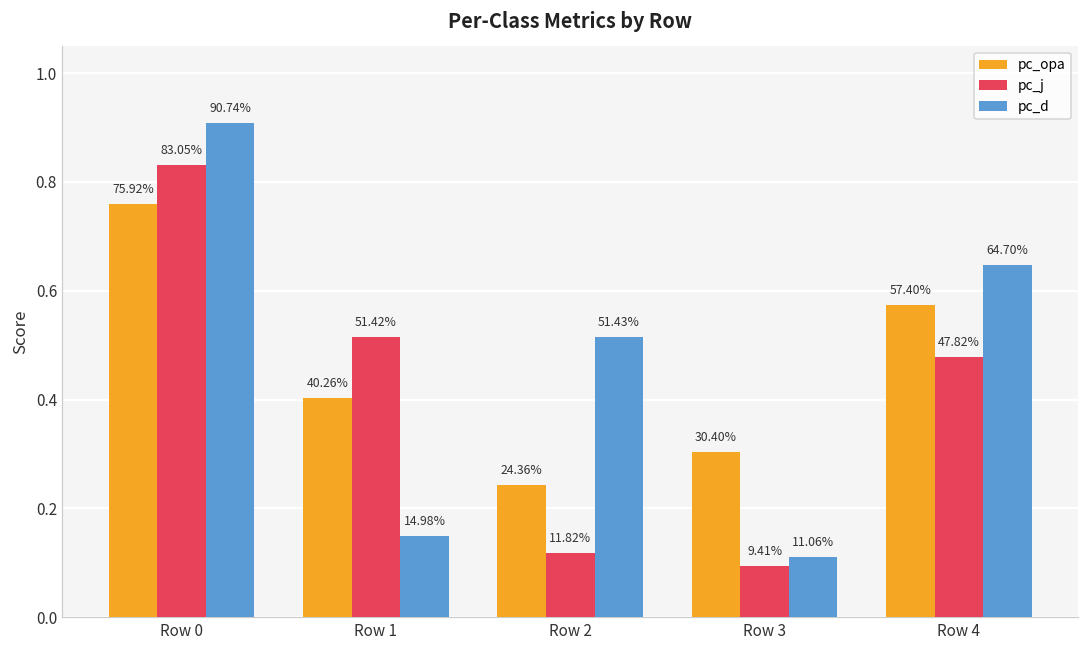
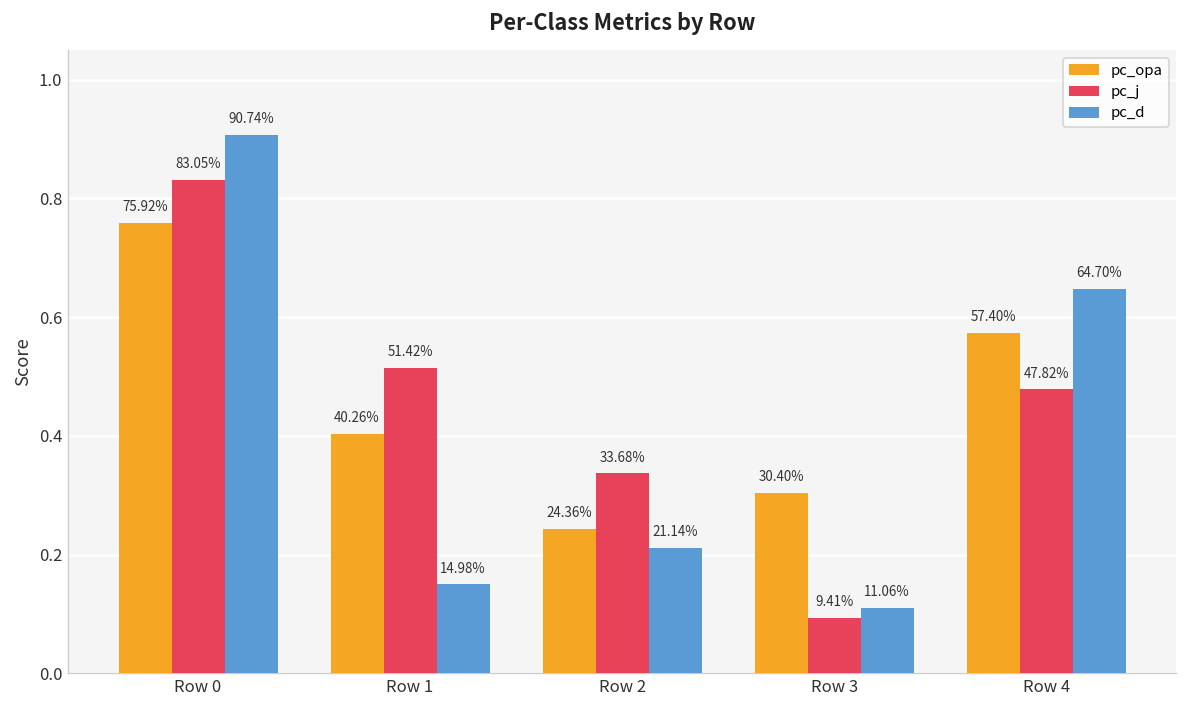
pc_j, Row 2: 11.82% -> 33.68%
pc_d, Row 2: 51.43% -> 21.14%
